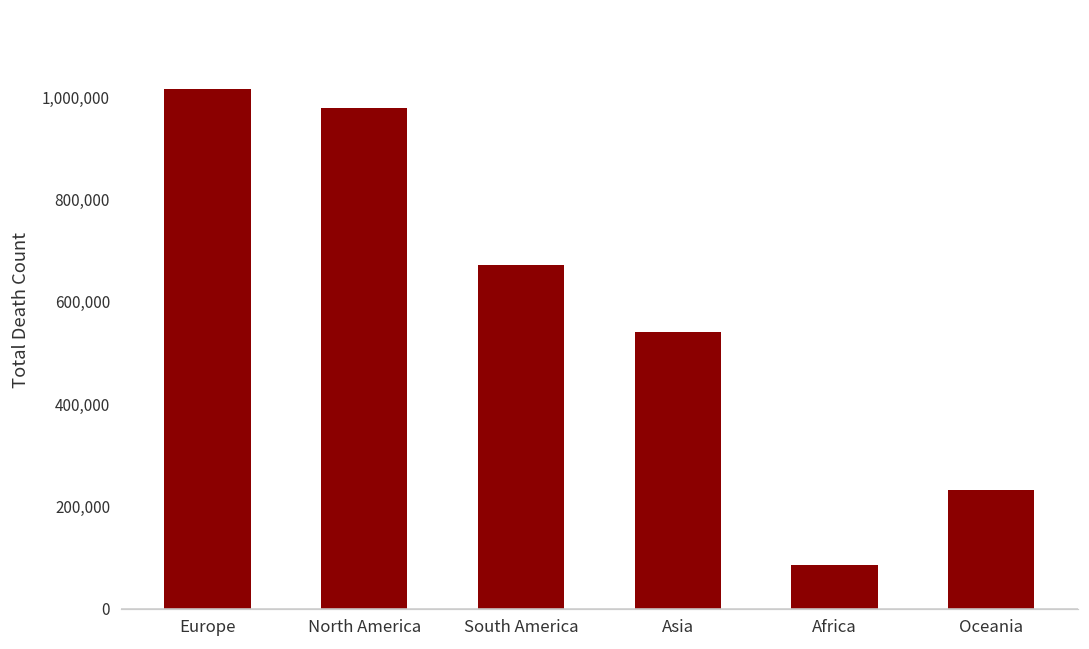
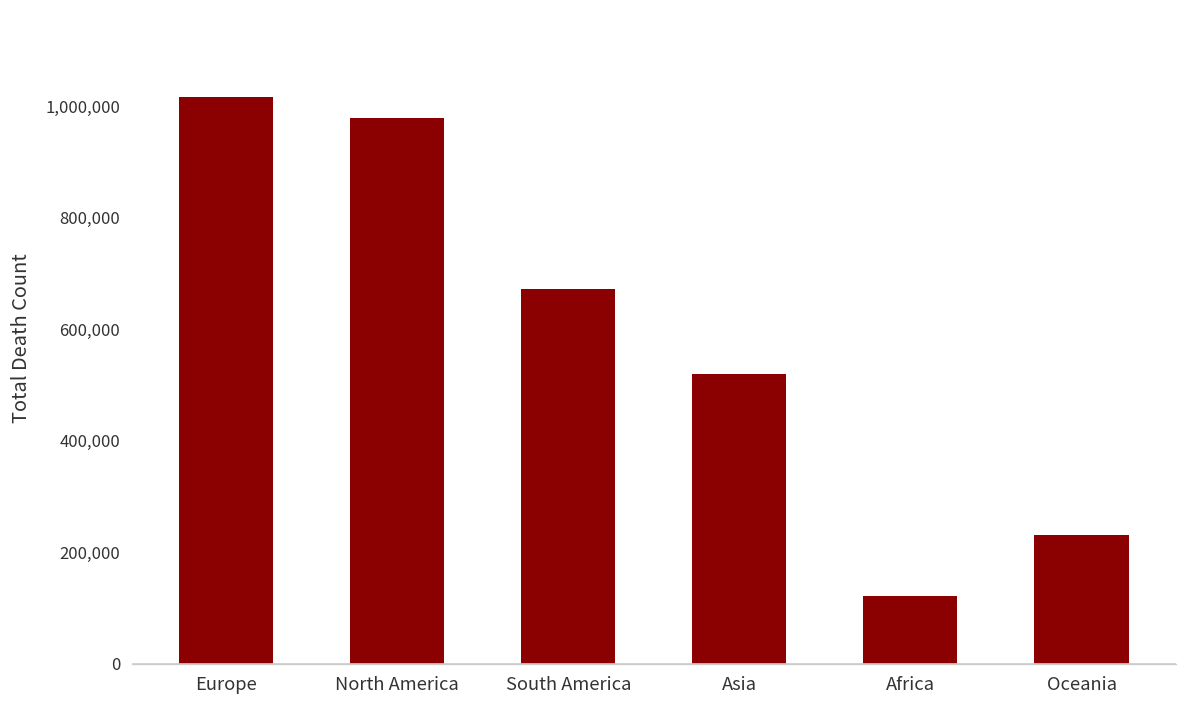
Asia: 540,000 -> 520,000
Africa: 90,000 -> 120,000
